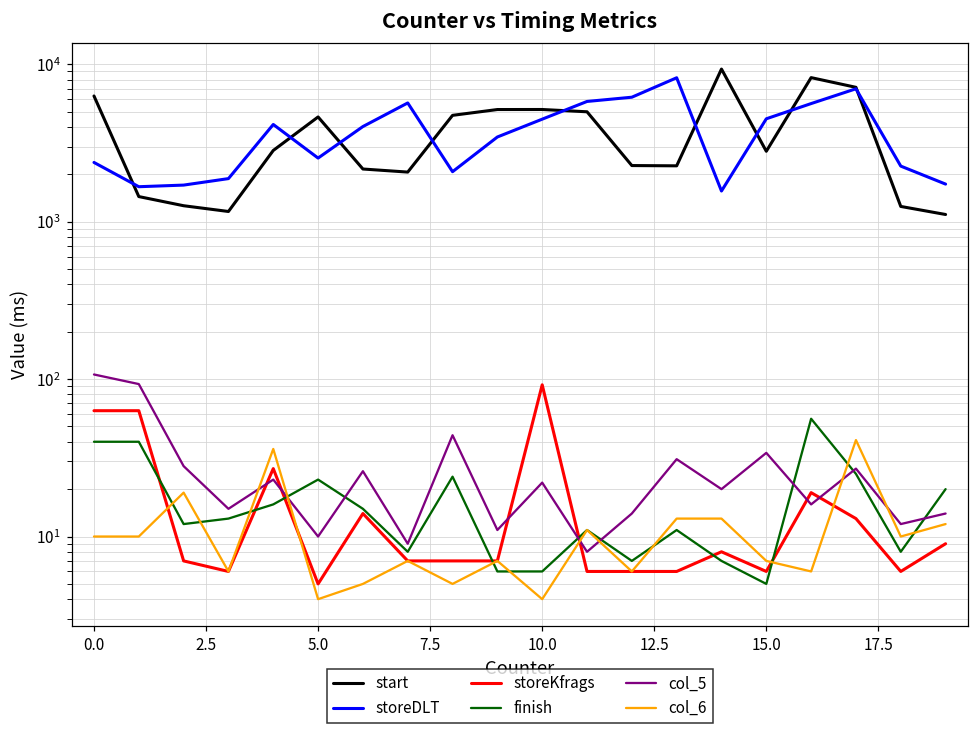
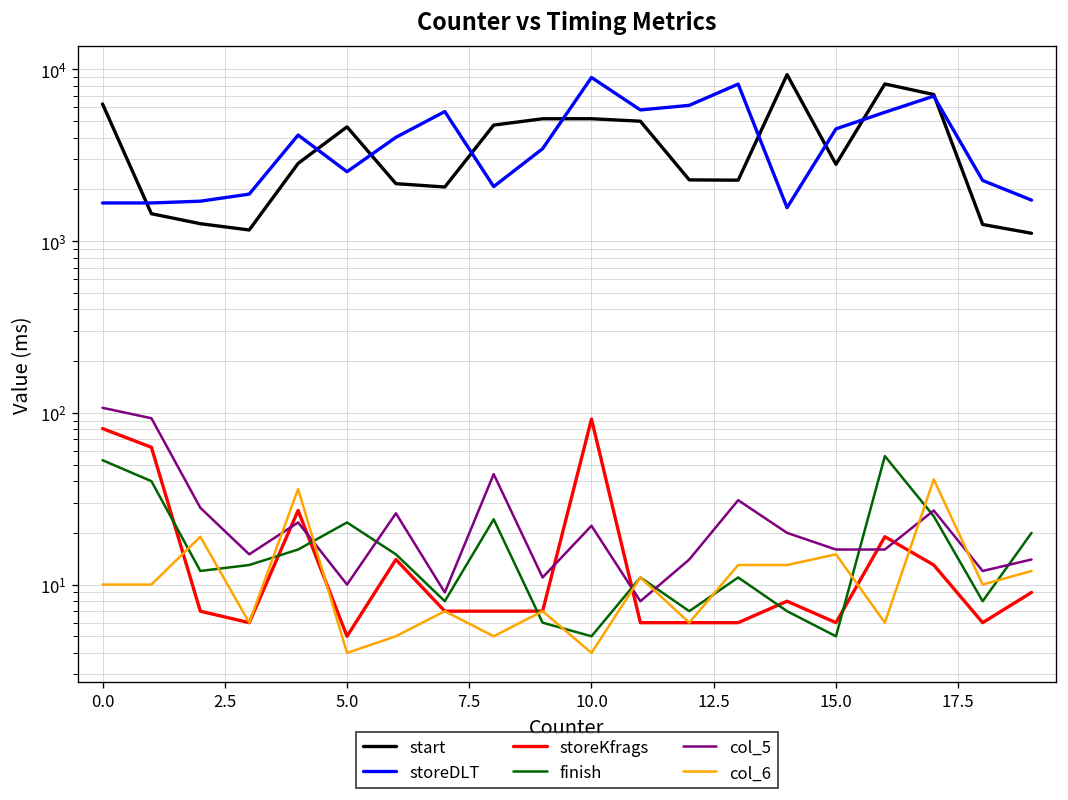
storeDLT, 0.0: 2400 -> 1700
storeKfrags, 0.0: 60 -> 80
finish, 0.0: 40 -> 53
storeDLT, 10.0: 4500 -> 9000
finish, 10.0: 6 -> 5
col_5, 15.0: 34 -> 16
col_6, 15.0: 7 -> 15
